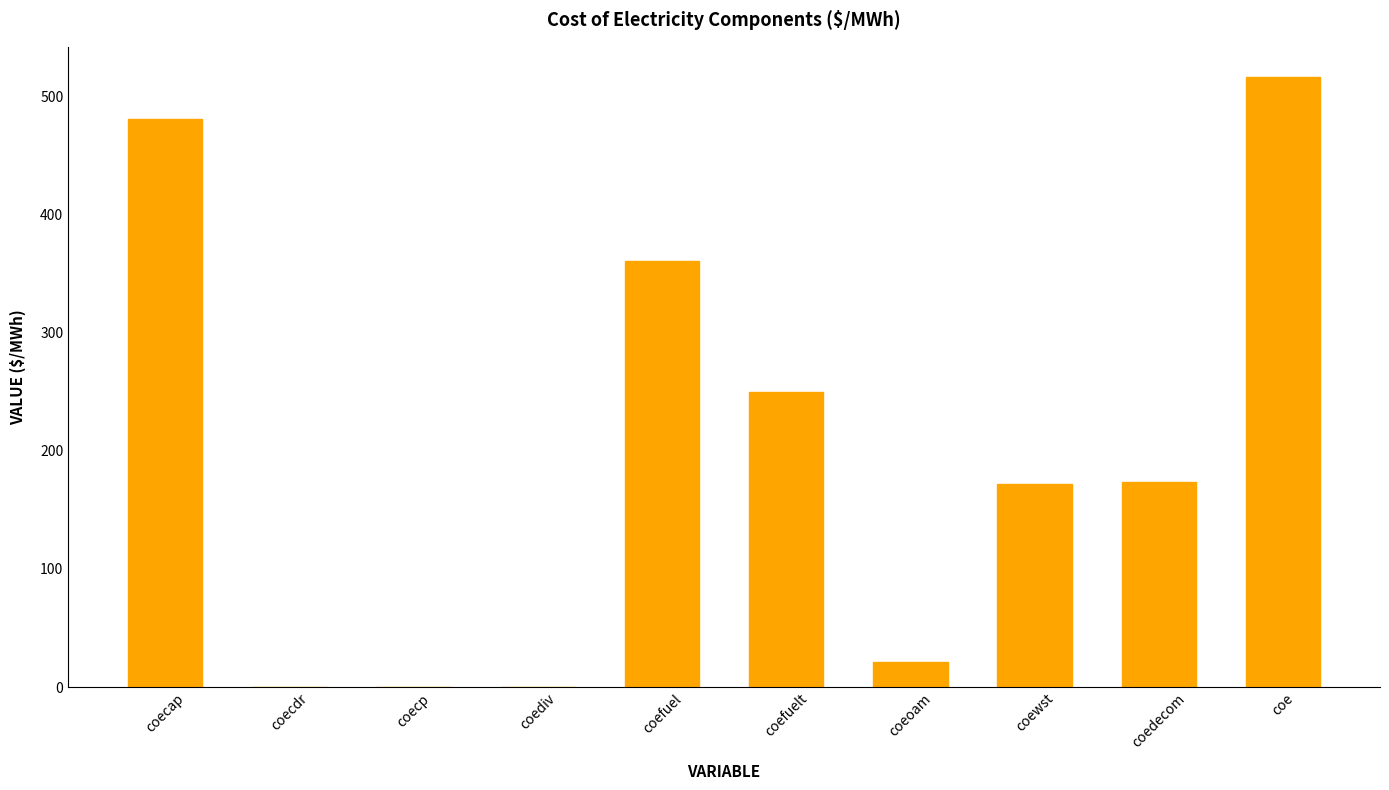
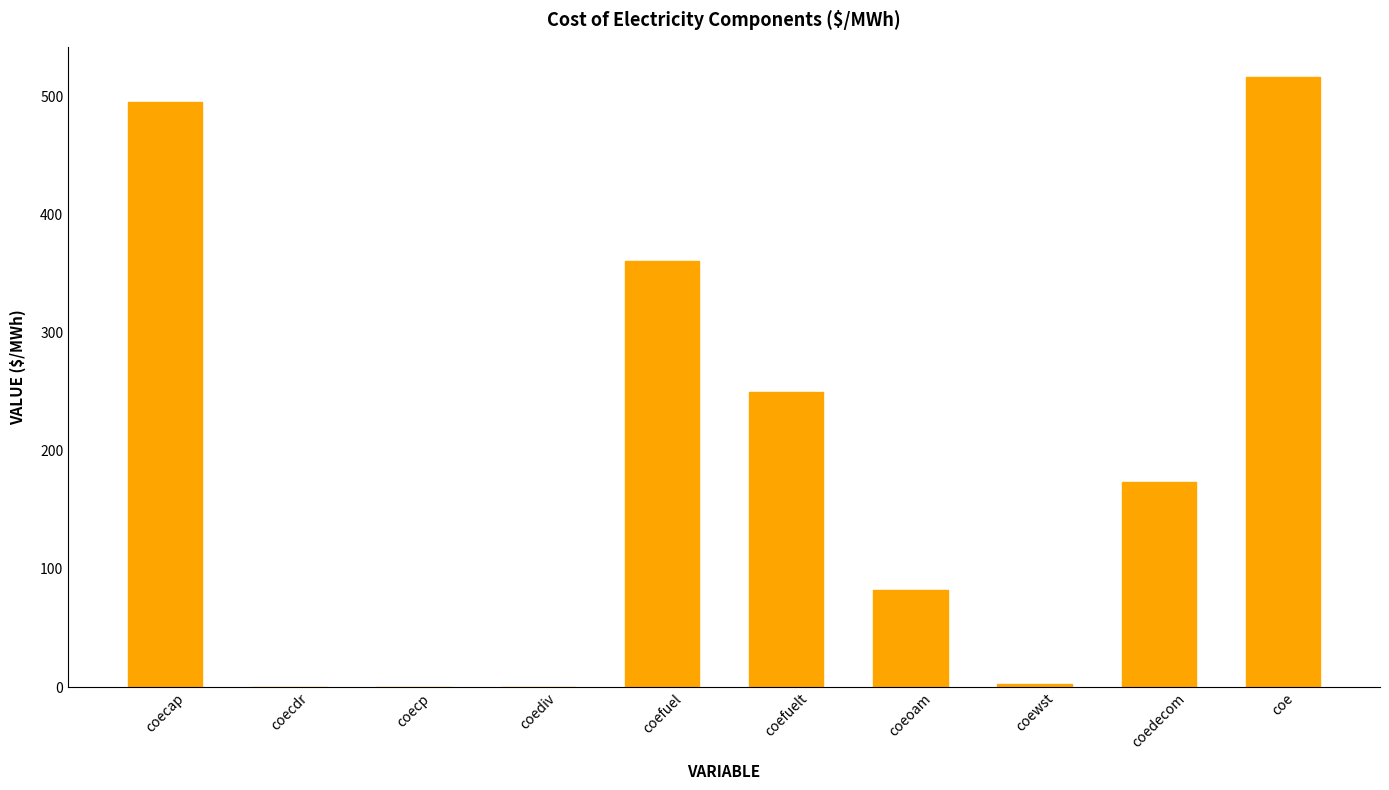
coecap: 481 -> 495
coeoam: 21 -> 82
coewst: 172 -> 2
